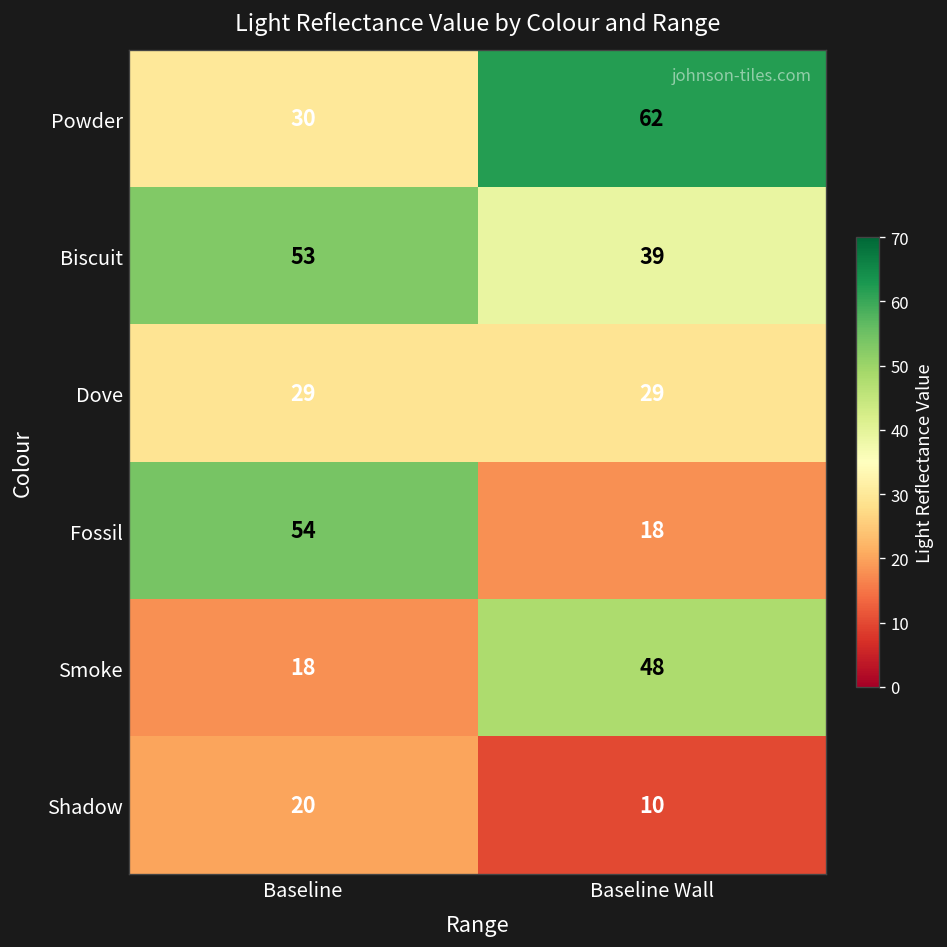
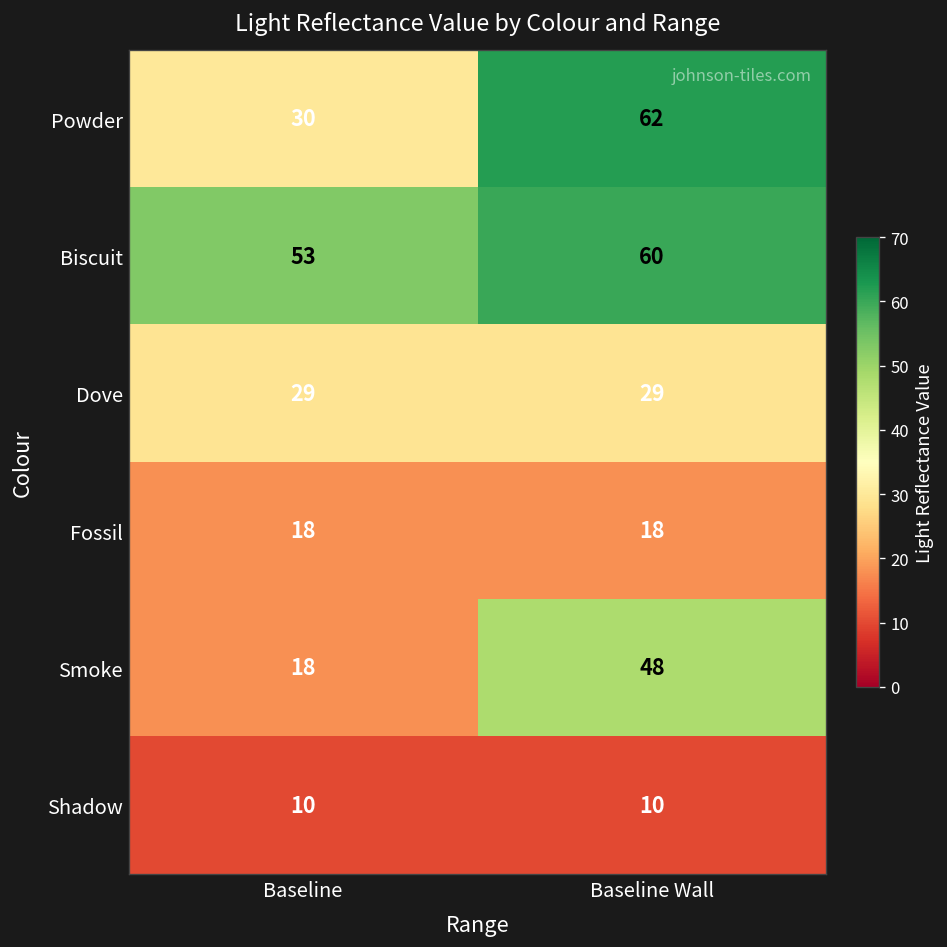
Biscuit, Baseline Wall: 39 -> 60
Fossil, Baseline: 54 -> 18
Shadow, Baseline: 20 -> 10
